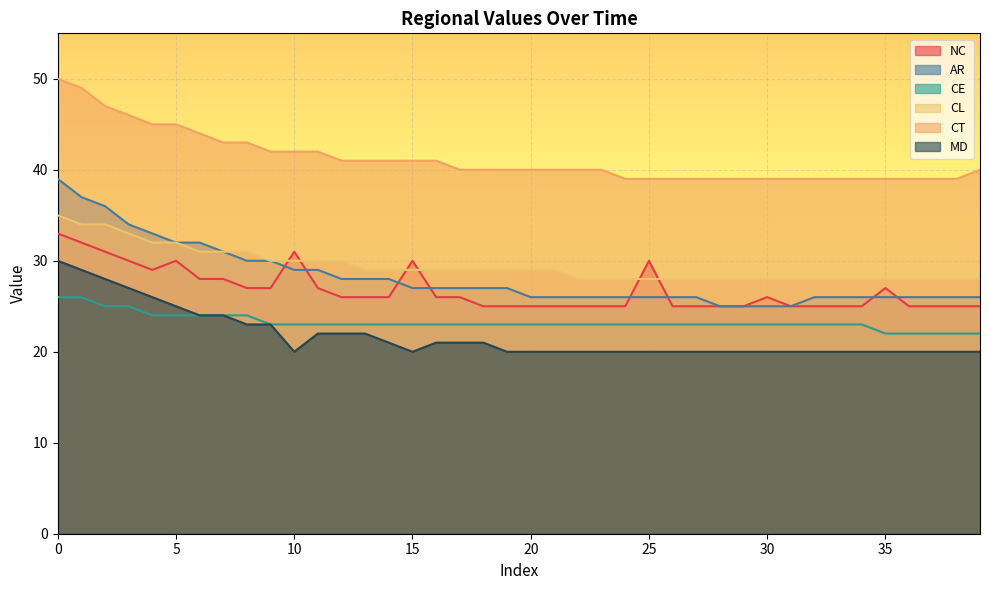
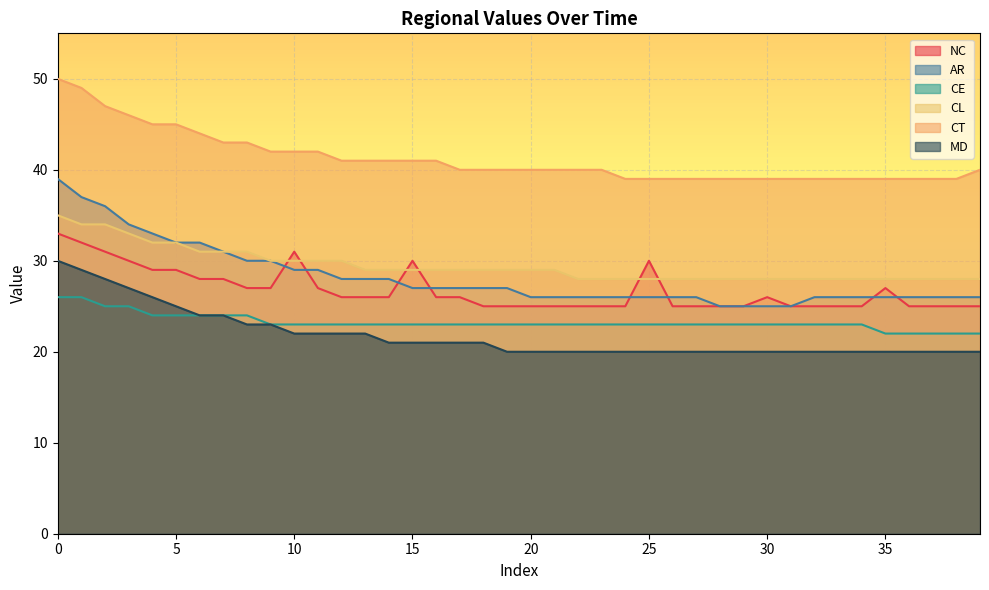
NC, 5: 30 -> 29
MD, 10: 20 -> 22
MD, 15: 20 -> 21
